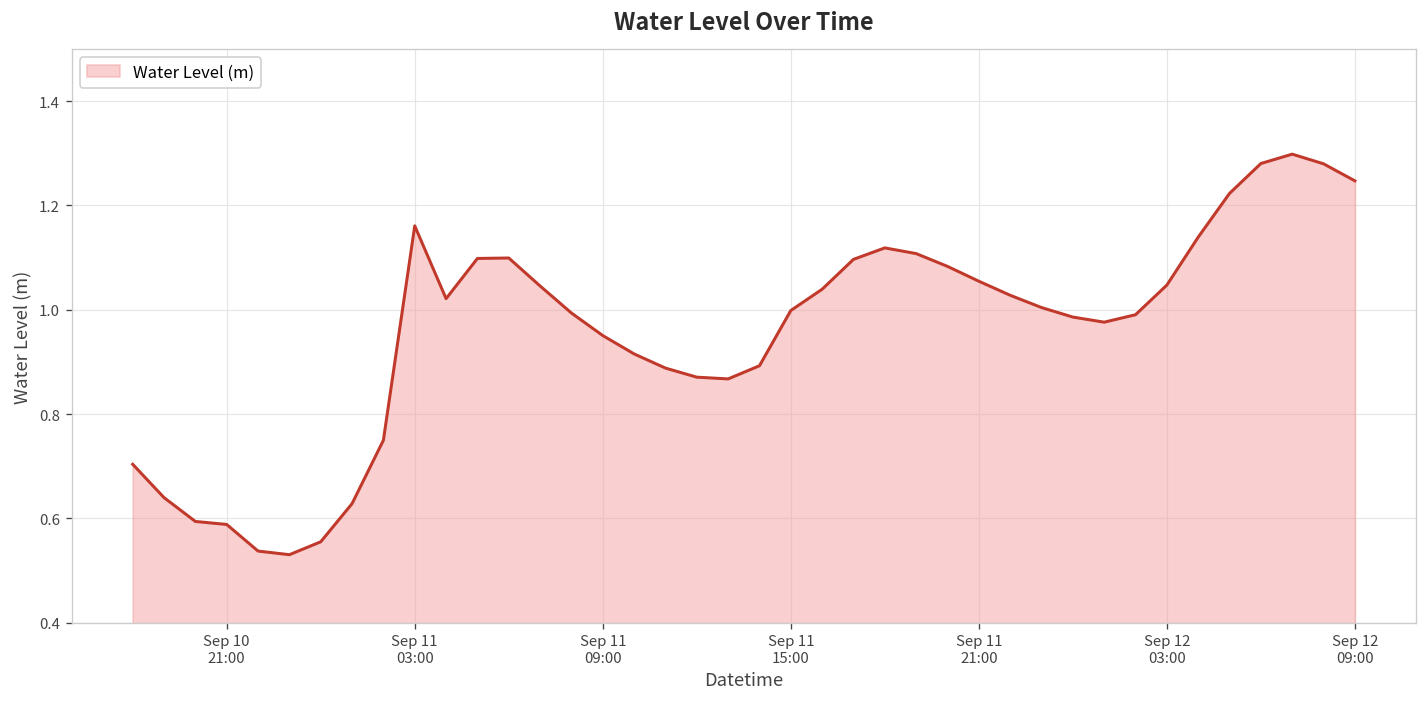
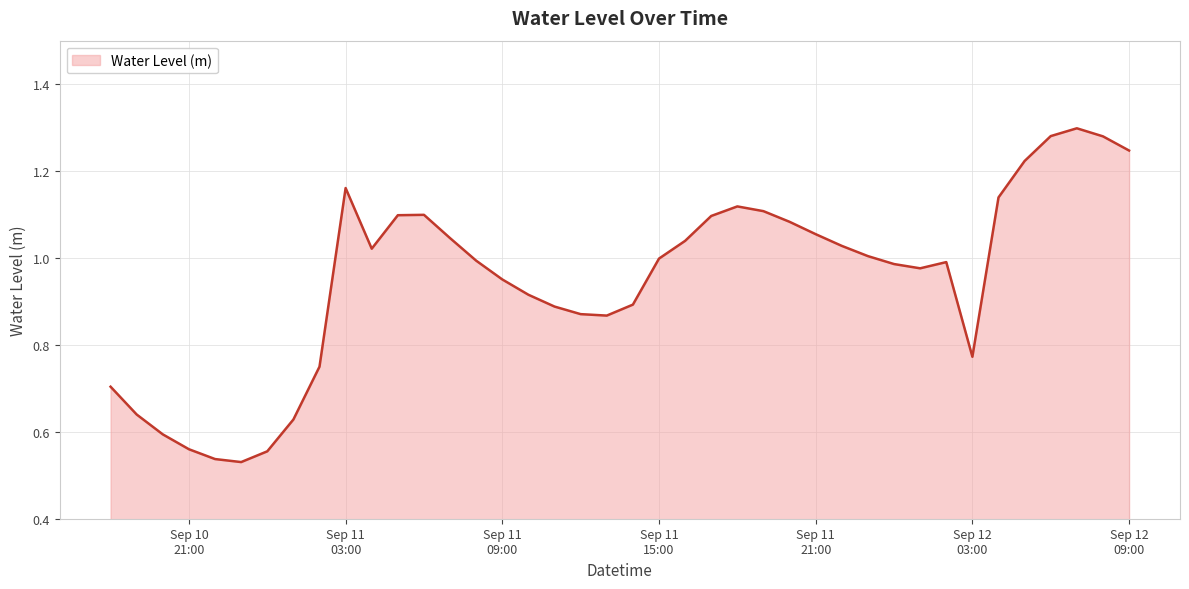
Sep 10 21:00: 0.59 -> 0.56
Sep 12 03:00: 1.05 -> 0.77
